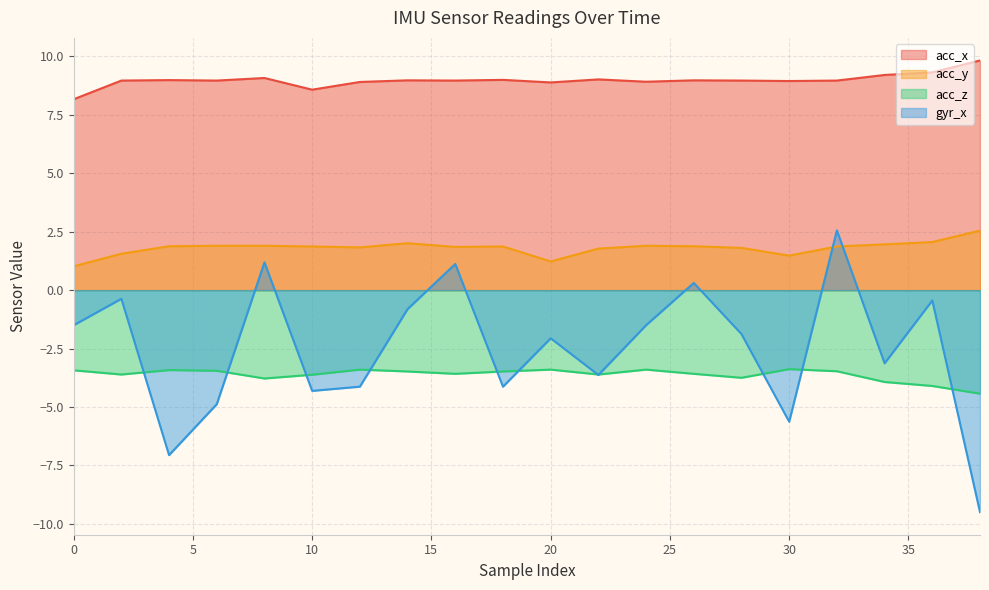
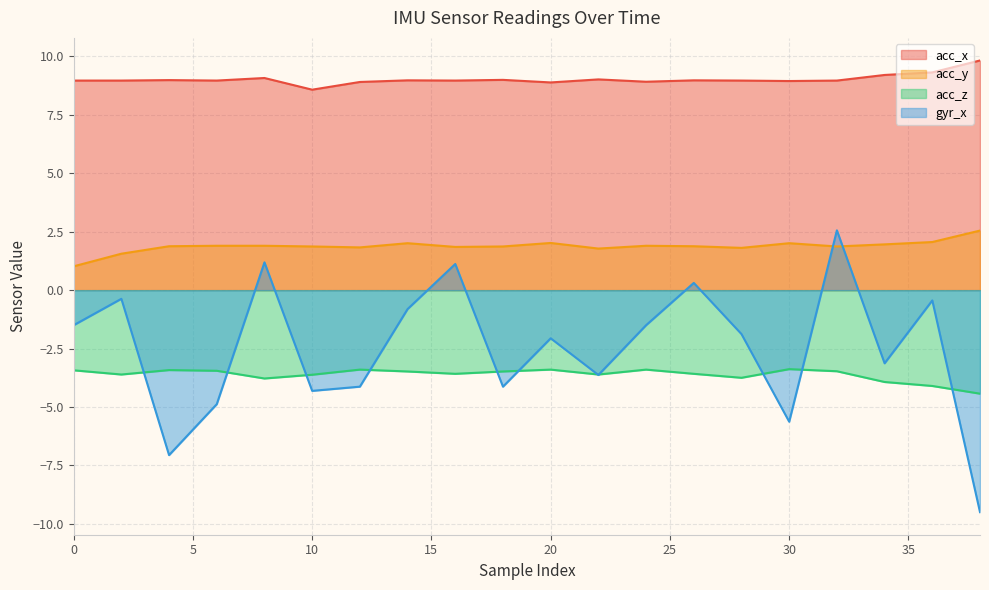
acc_x, 0: 8.2 -> 9.0
acc_y, 20: 1.2 -> 2.0
acc_y, 30: 1.5 -> 2.0
